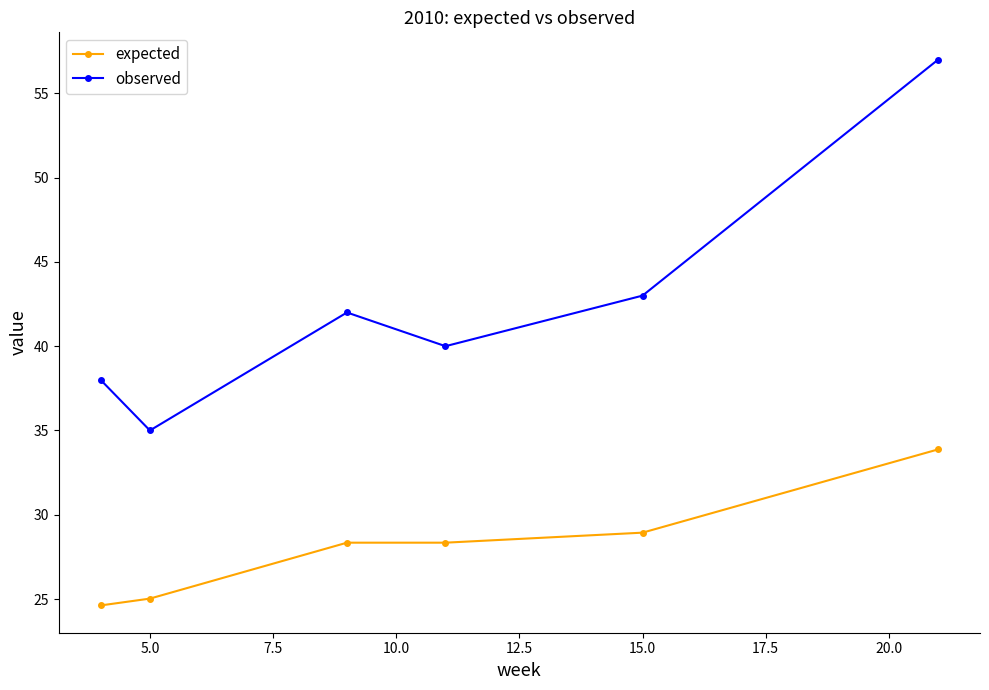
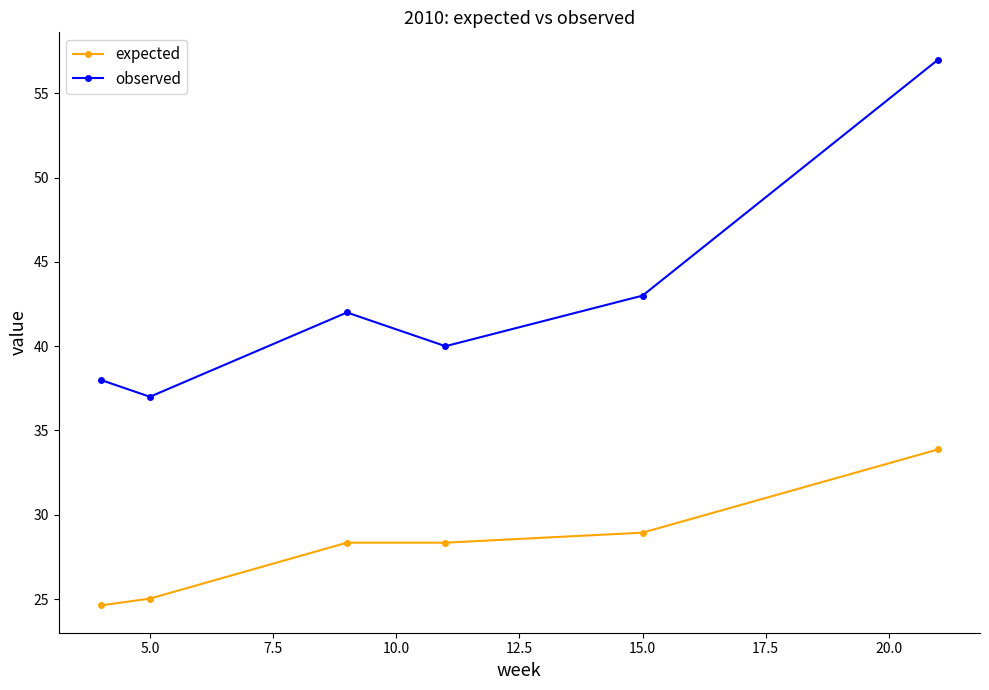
observed, 5.0: 35 -> 37
